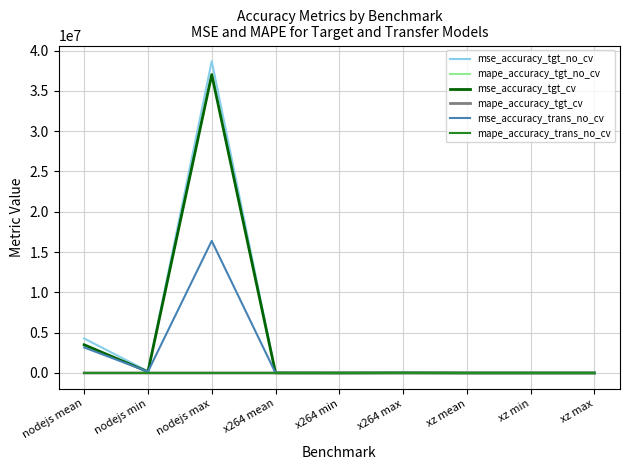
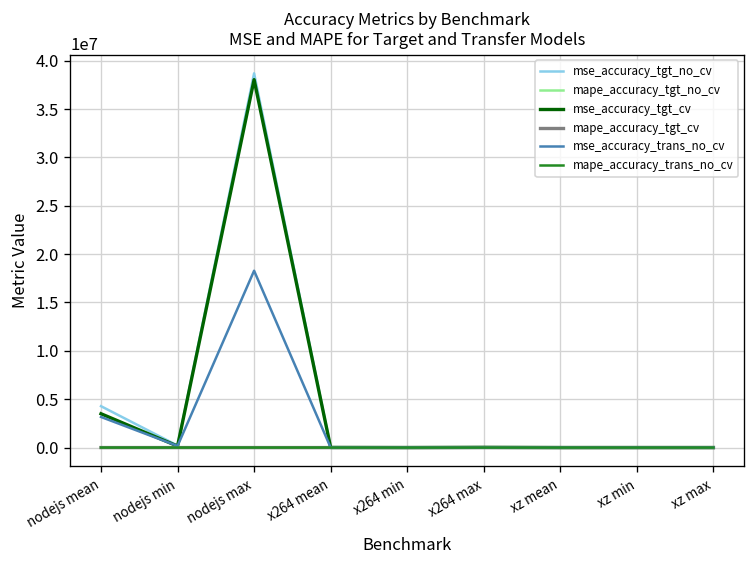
mse_accuracy_tgt_cv, nodejs max: 37000000 -> 38000000
mse_accuracy_trans_no_cv, nodejs max: 16000000 -> 18000000
